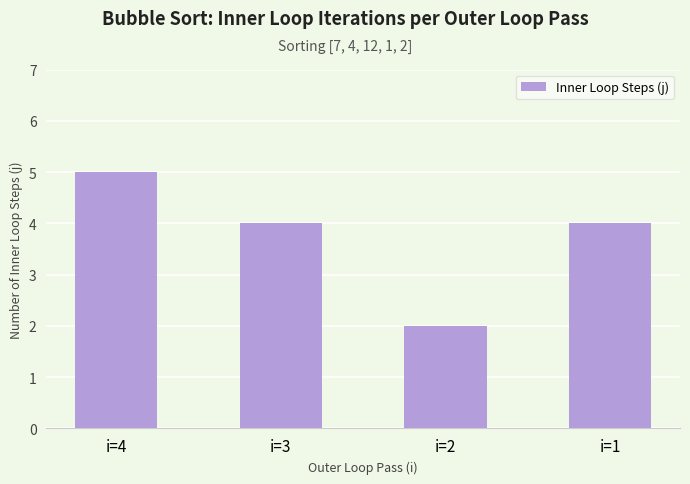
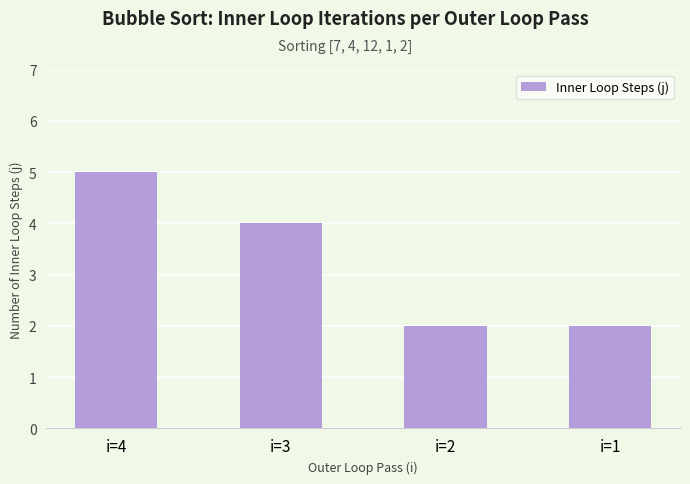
i=1: 4 -> 2
